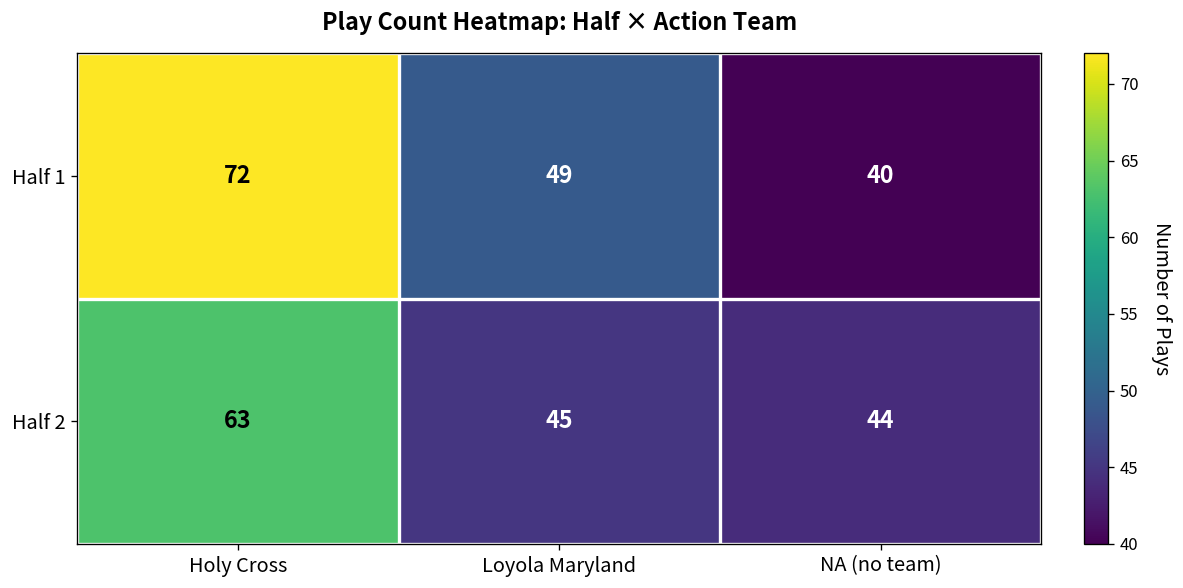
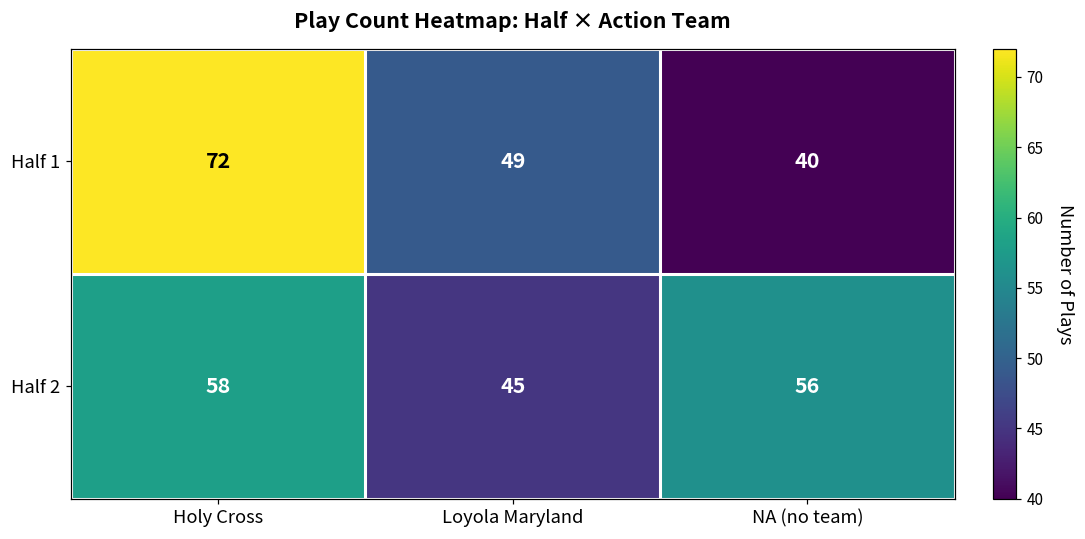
Half 2, Holy Cross: 63 -> 58
Half 2, NA (no team): 44 -> 56
